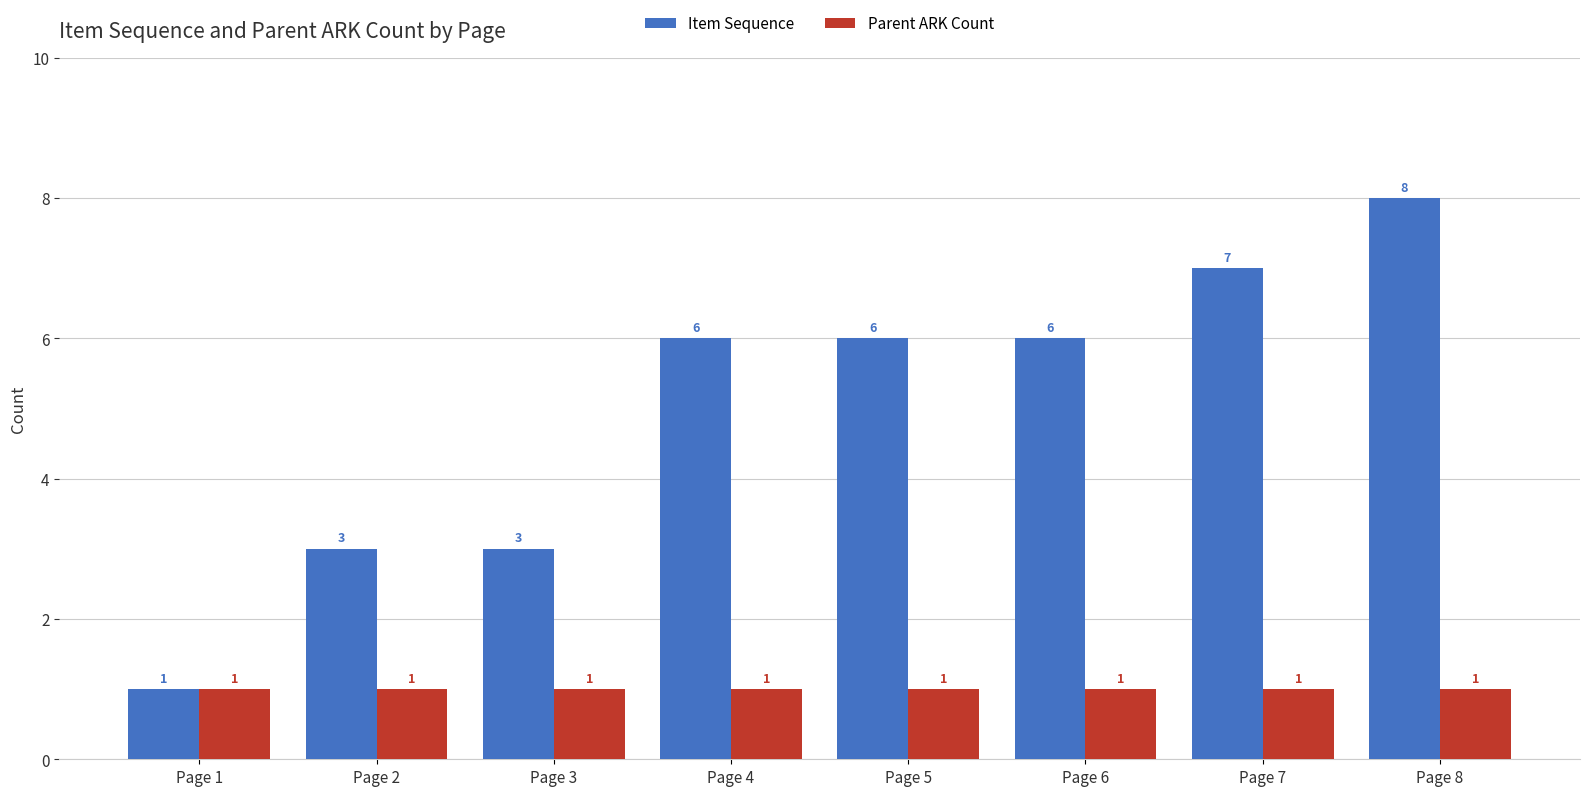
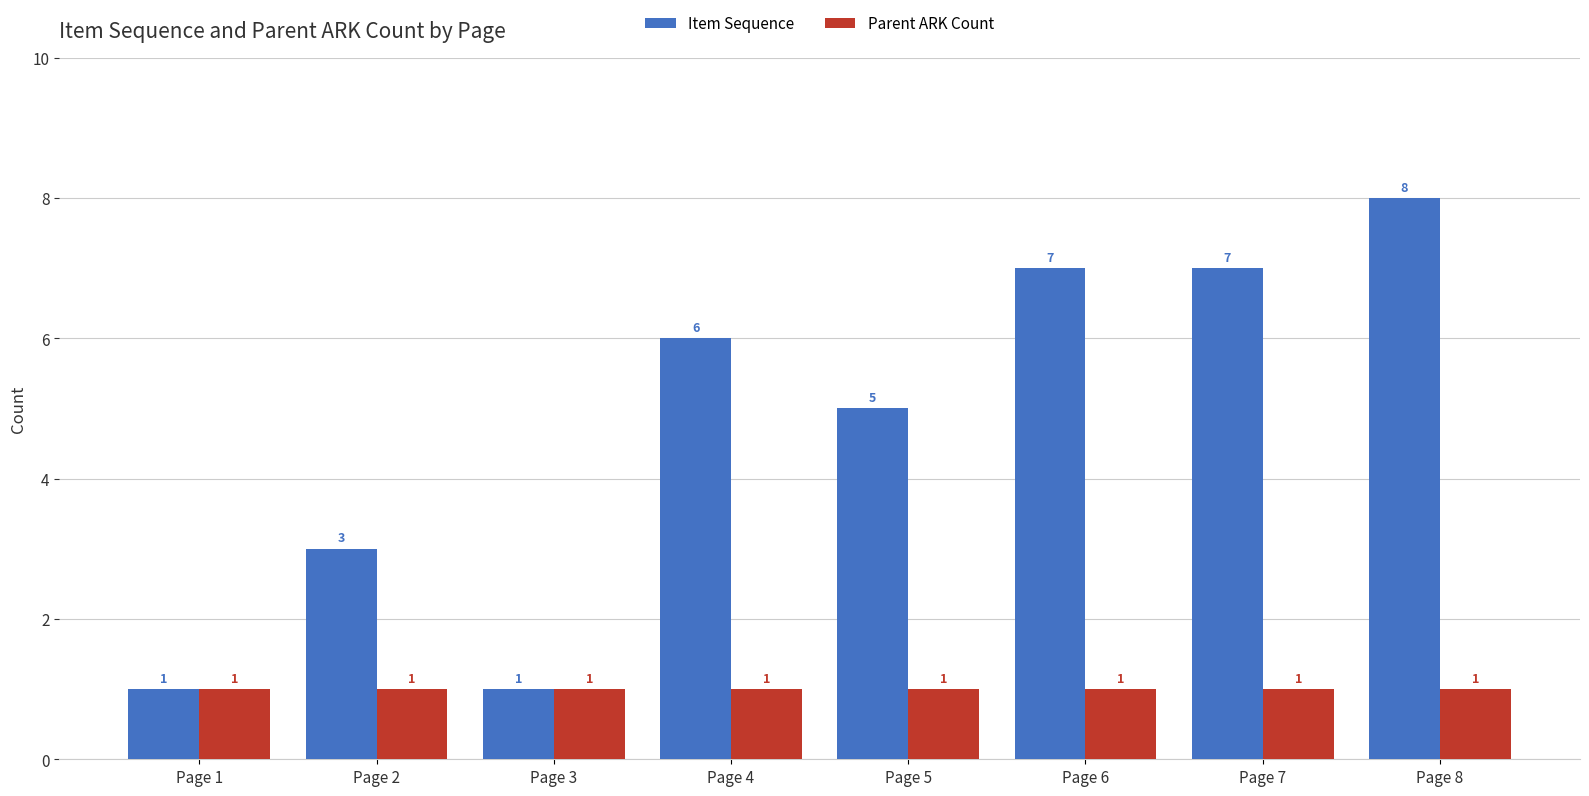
Item Sequence, Page 3: 3 -> 1
Item Sequence, Page 5: 6 -> 5
Item Sequence, Page 6: 6 -> 7
